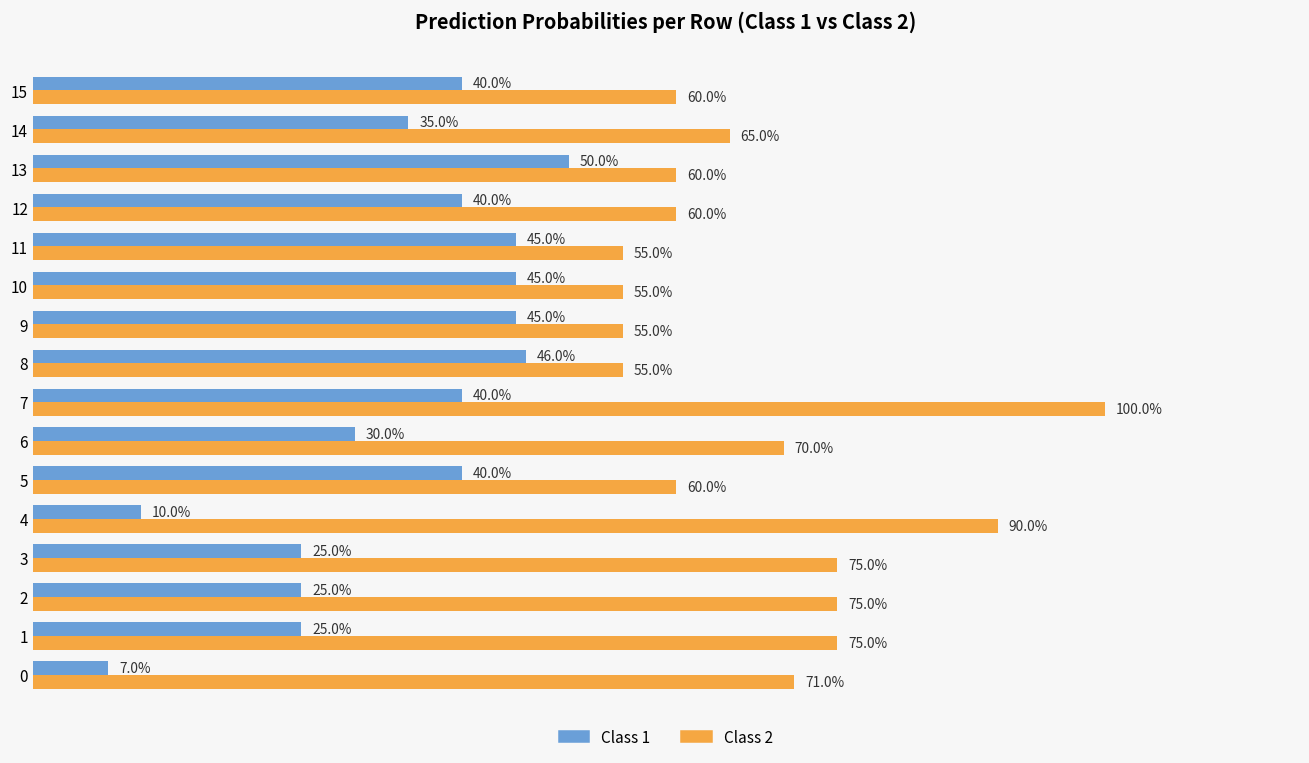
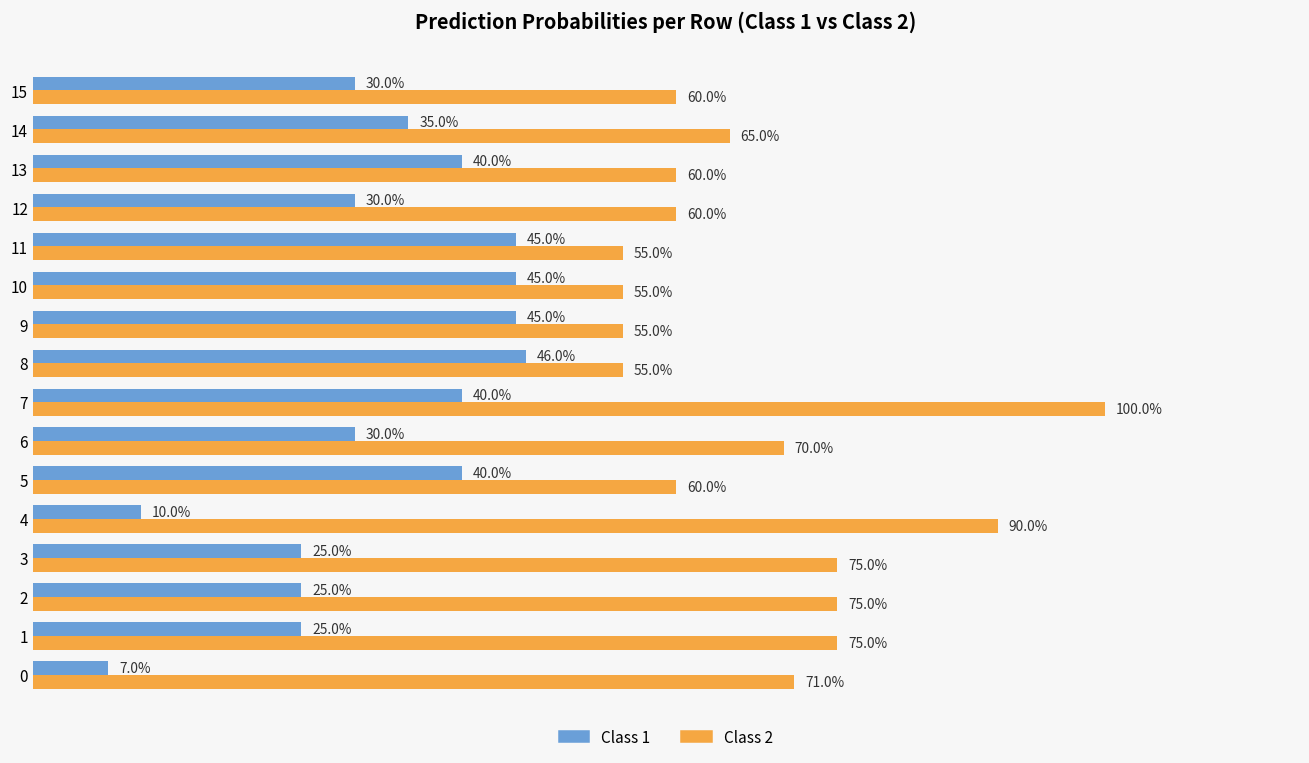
Class 1, 15: 40.0% -> 30.0%
Class 1, 13: 50.0% -> 40.0%
Class 1, 12: 40.0% -> 30.0%
